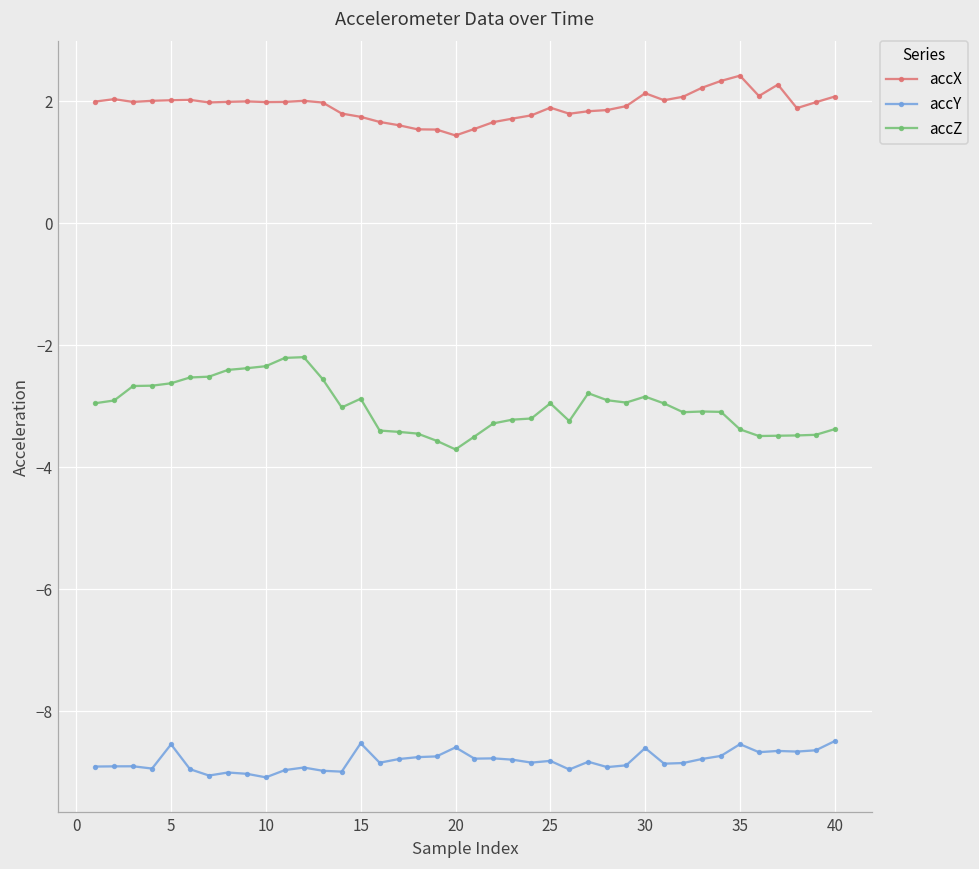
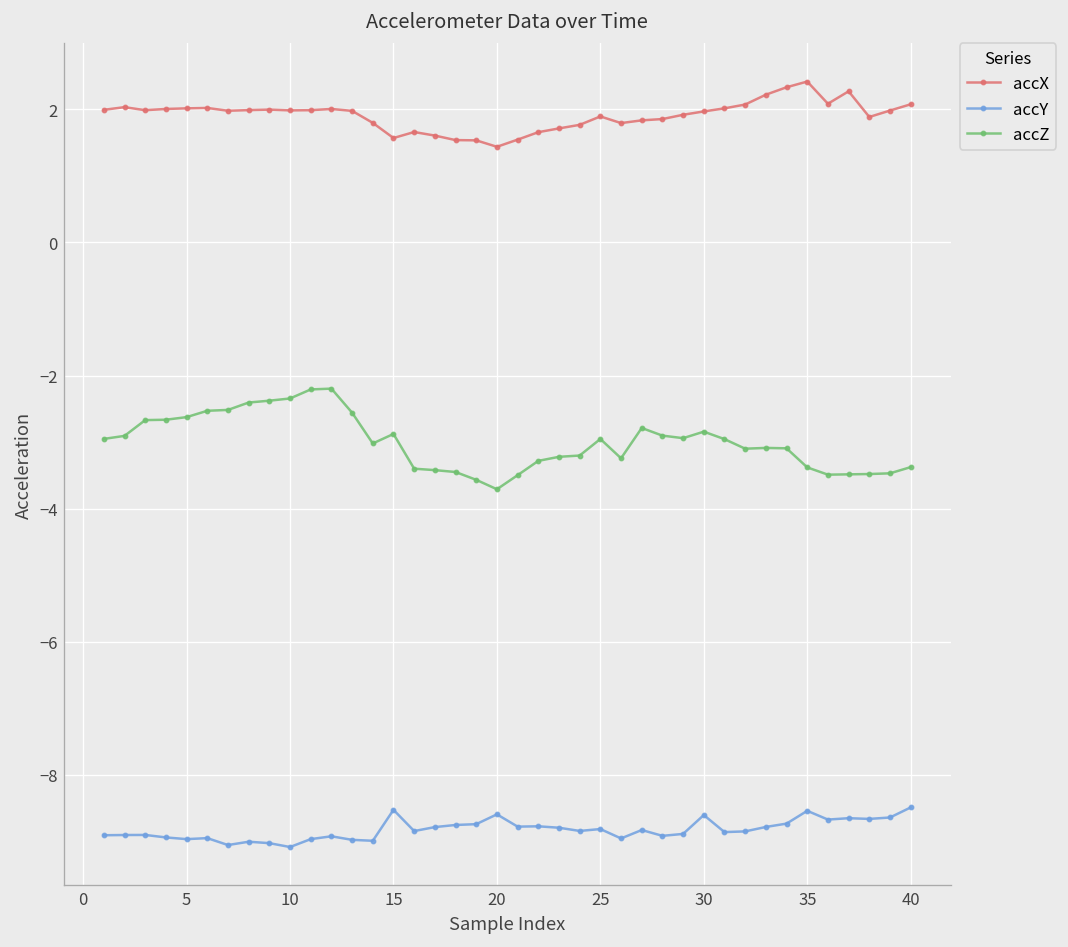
accY, 5: -8.5 -> -9.0
accX, 15: 1.7 -> 1.6
accX, 30: 2.1 -> 2.0
